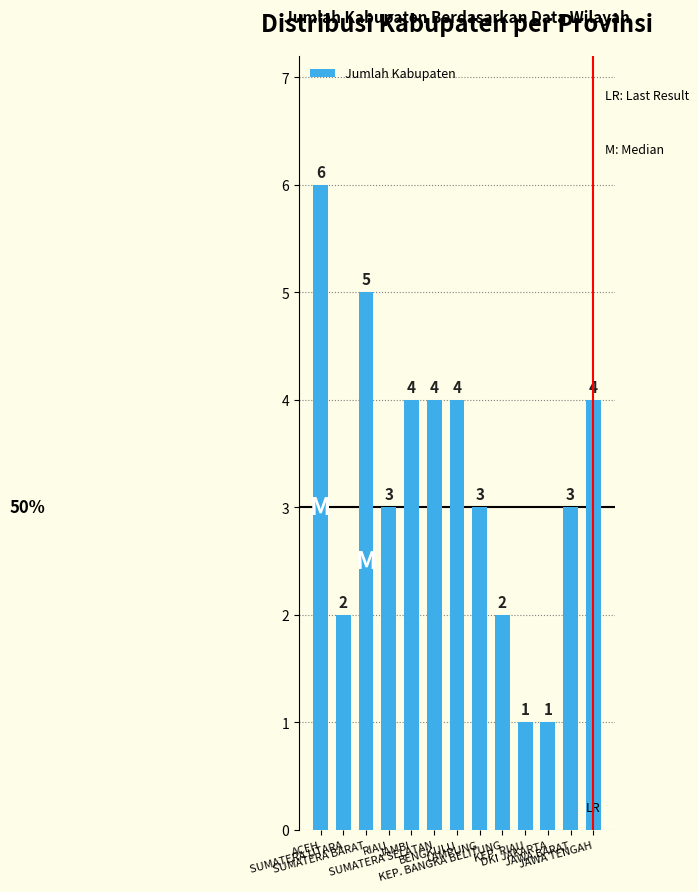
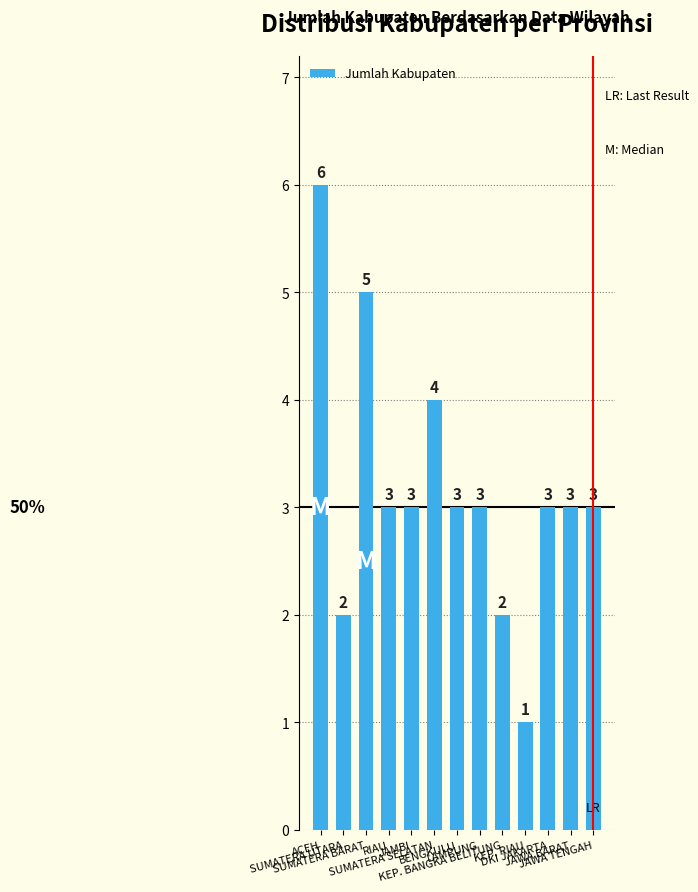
JAMBI: 4 -> 3
BENGKULU: 4 -> 3
DKI JAKARTA: 1 -> 3
JAWA TENGAH: 4 -> 3
